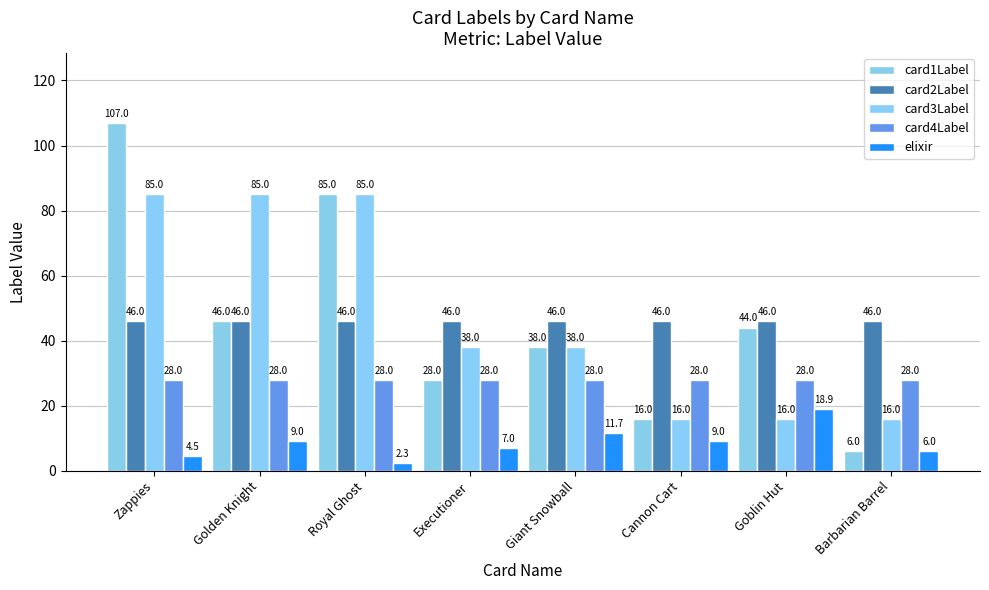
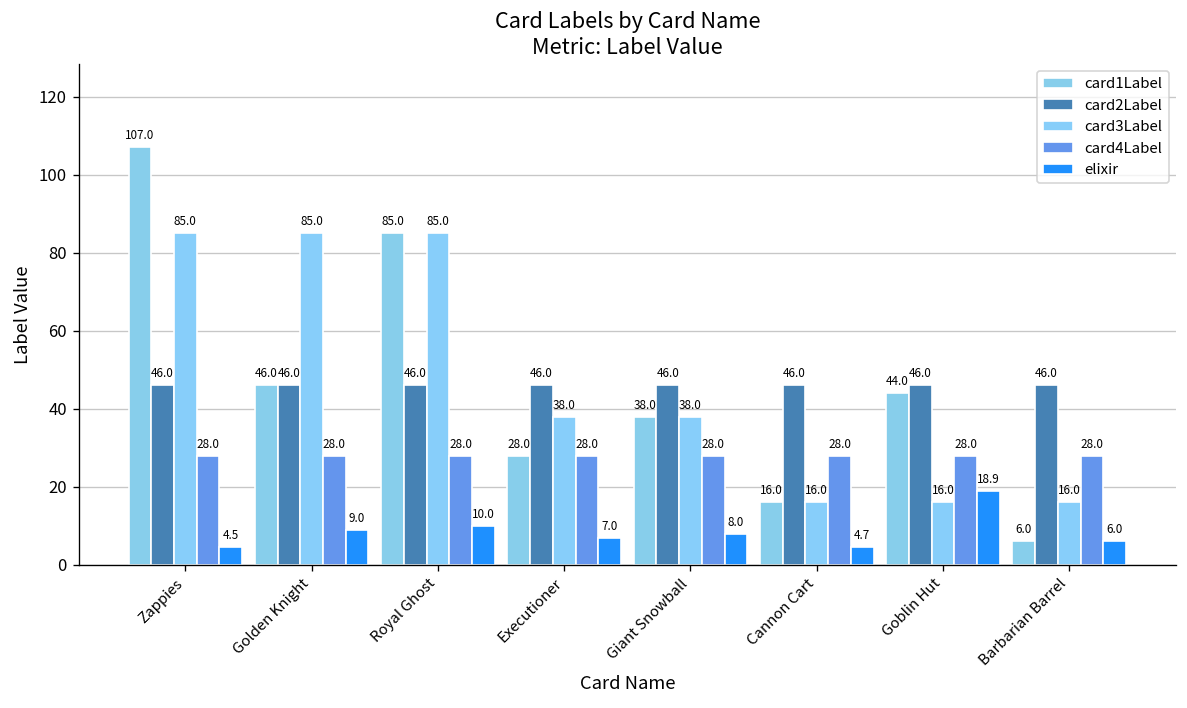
elixir, Royal Ghost: 2.3 -> 10.0
elixir, Giant Snowball: 11.7 -> 8.0
elixir, Cannon Cart: 9.0 -> 4.7
